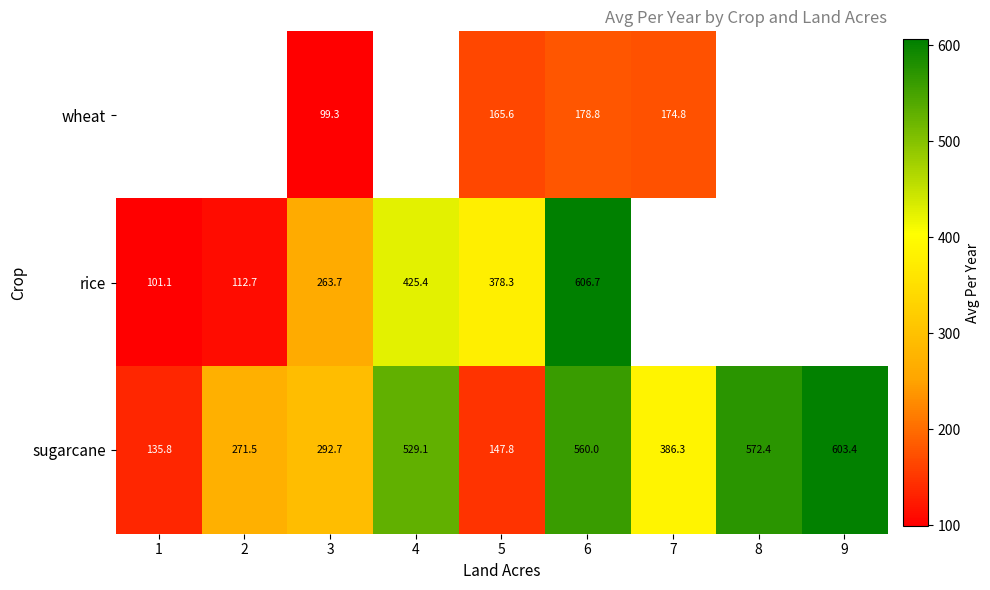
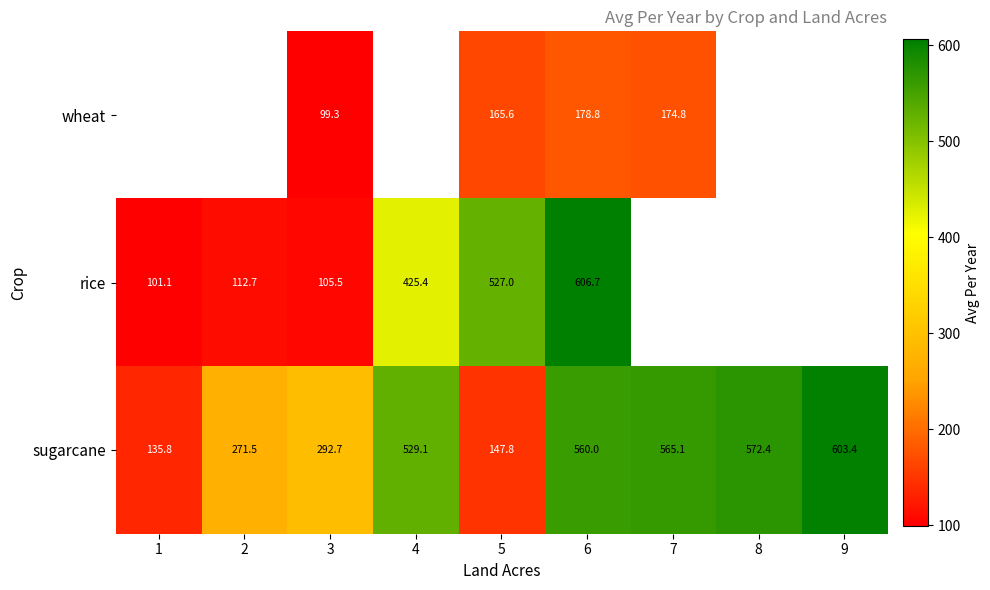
rice, 3: 263.7 -> 105.5
rice, 5: 378.3 -> 527.0
sugarcane, 7: 386.3 -> 565.1
